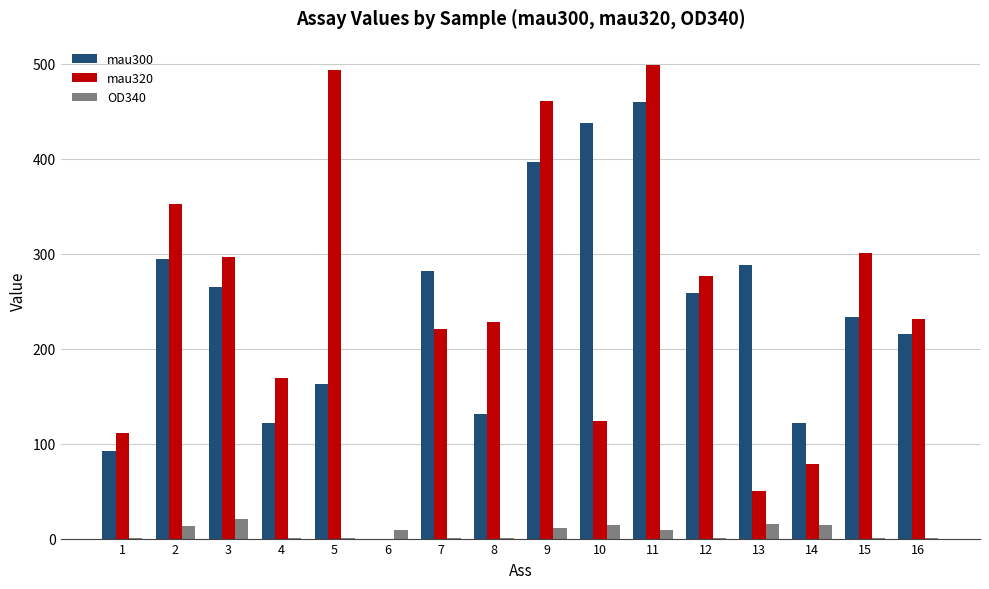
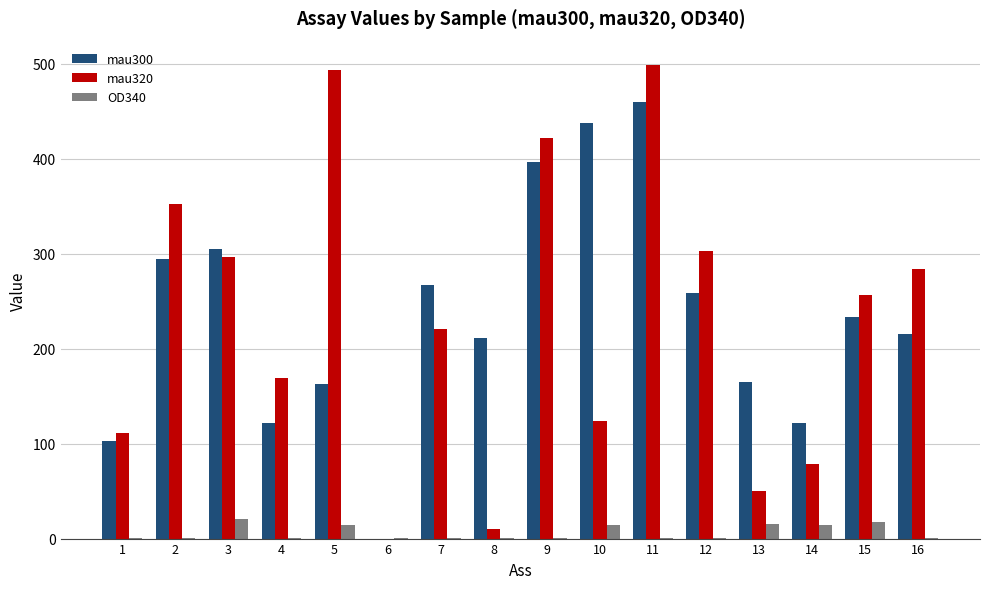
mau300, 1: 90 -> 100
OD340, 2: 10 -> 0
mau300, 3: 260 -> 310
OD340, 5: 0 -> 10
OD340, 6: 10 -> 0
mau300, 7: 280 -> 270
mau300, 8: 130 -> 210
mau320, 8: 230 -> 10
mau320, 9: 460 -> 420
OD340, 9: 10 -> 0
OD340, 11: 10 -> 0
mau320, 12: 280 -> 300
mau300, 13: 290 -> 160
mau320, 15: 300 -> 260
OD340, 15: 0 -> 20
mau320, 16: 230 -> 280
